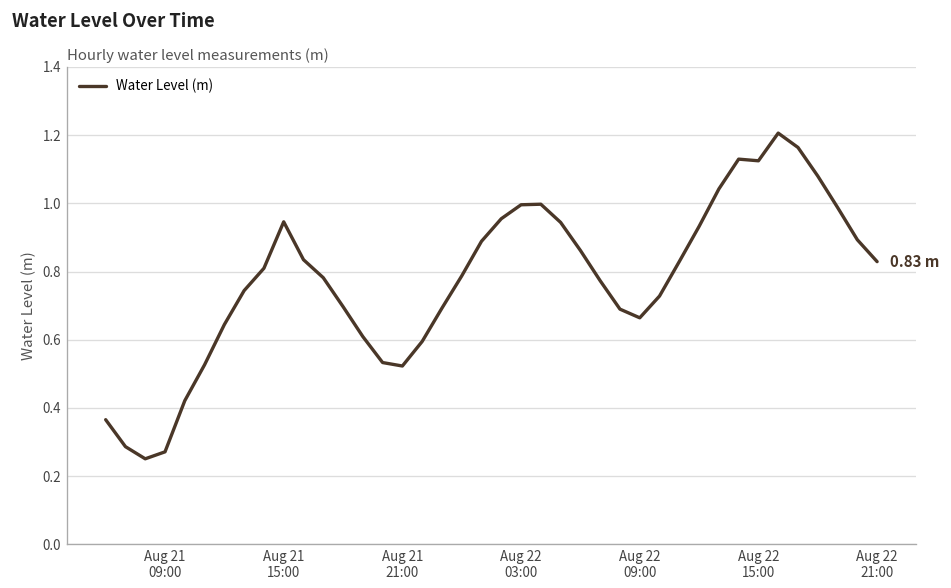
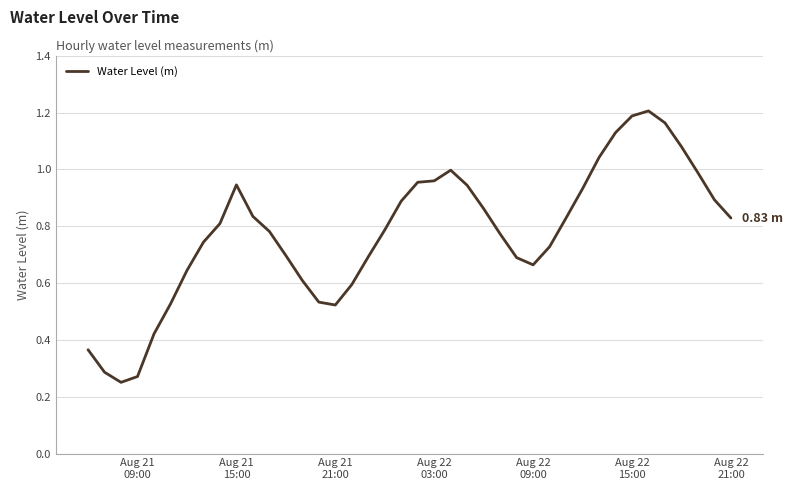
Aug 22 03:00: 1.00 -> 0.96
Aug 22 15:00: 1.12 -> 1.19
